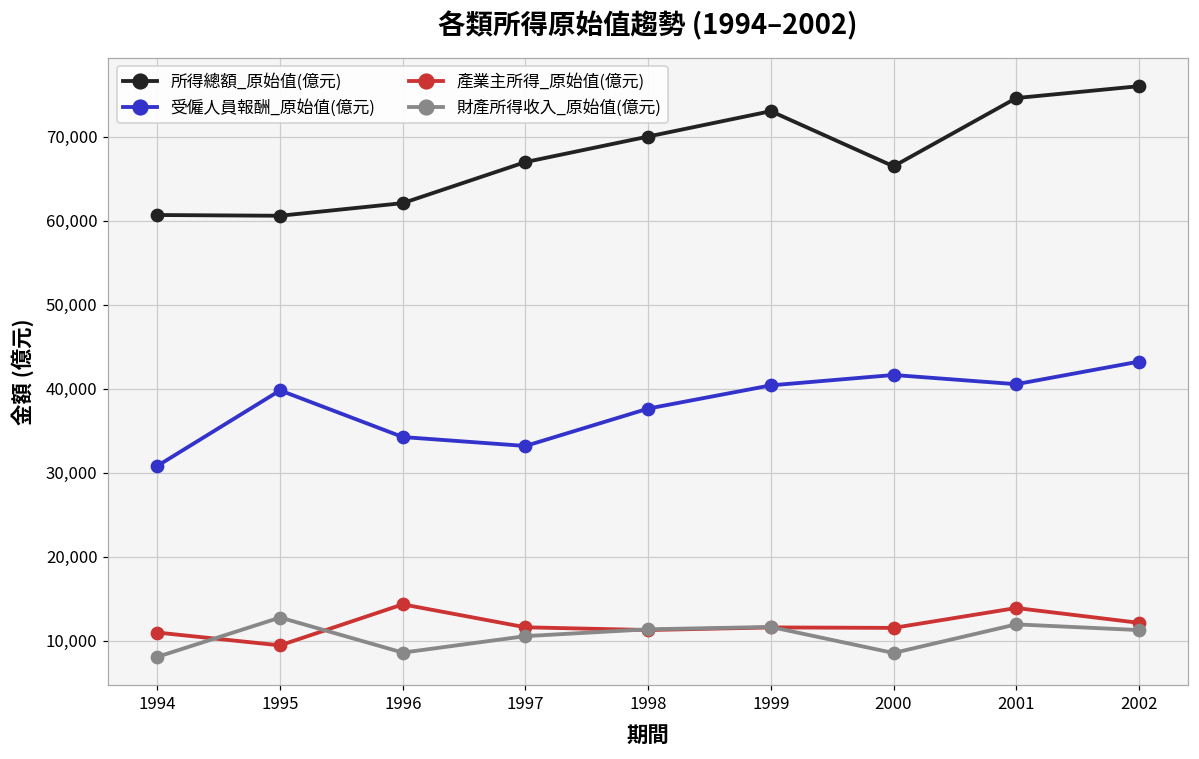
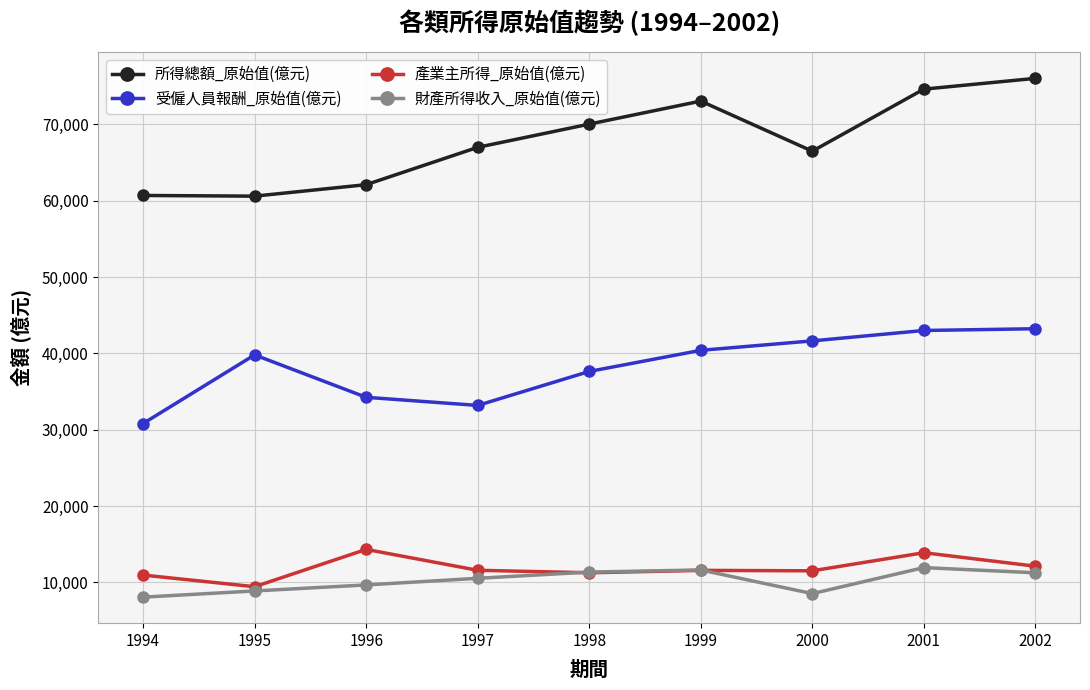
財產所得收入_原始值(億元), 1995: 13,000 -> 9,000
財產所得收入_原始值(億元), 1996: 9,000 -> 10,000
受僱人員報酬_原始值(億元), 2001: 41,000 -> 43,000
